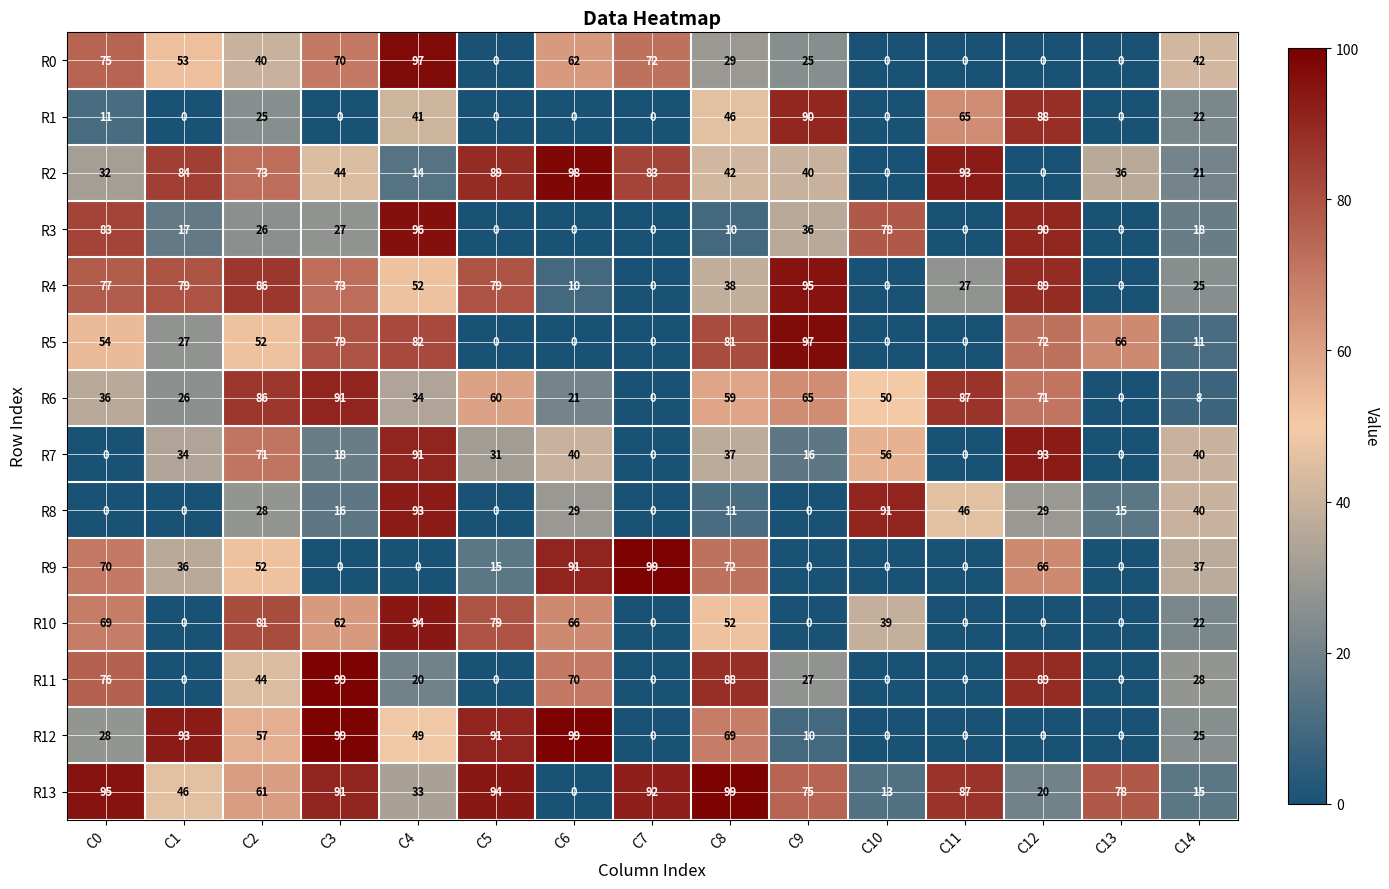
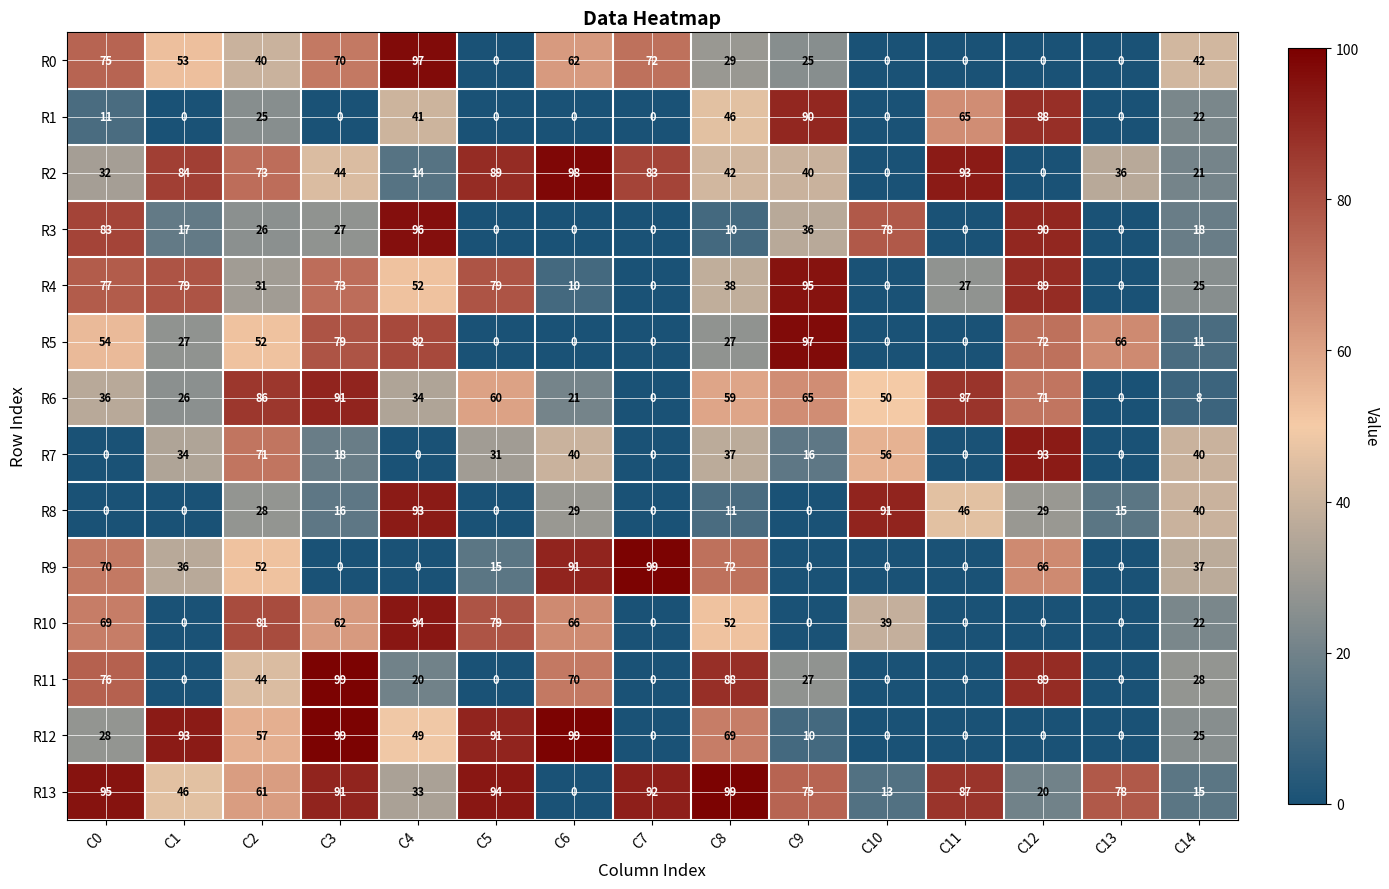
R4, C2: 86 -> 31
R5, C8: 81 -> 27
R7, C4: 91 -> 0
